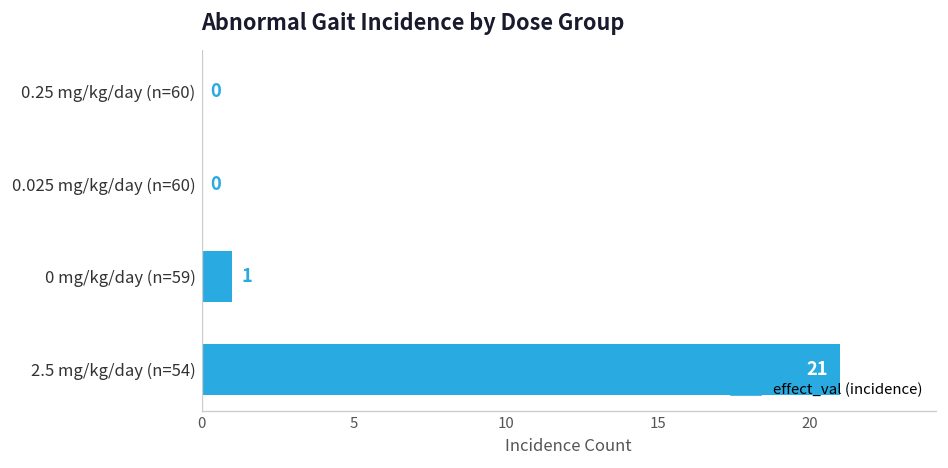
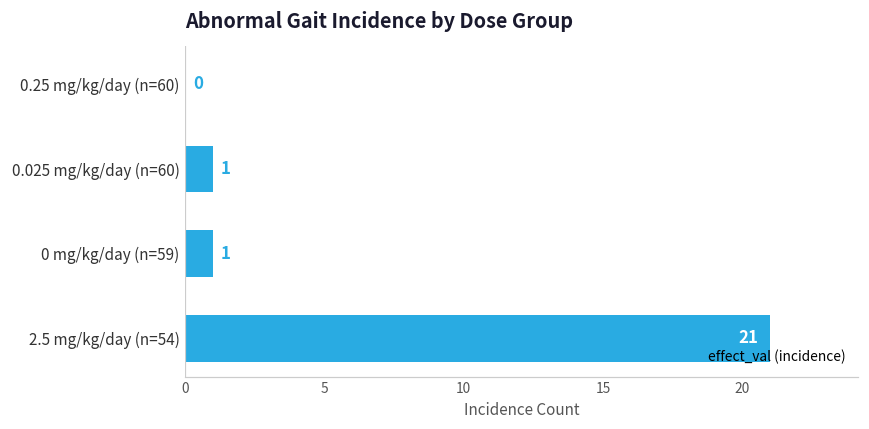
0.025 mg/kg/day (n=60): 0 -> 1
